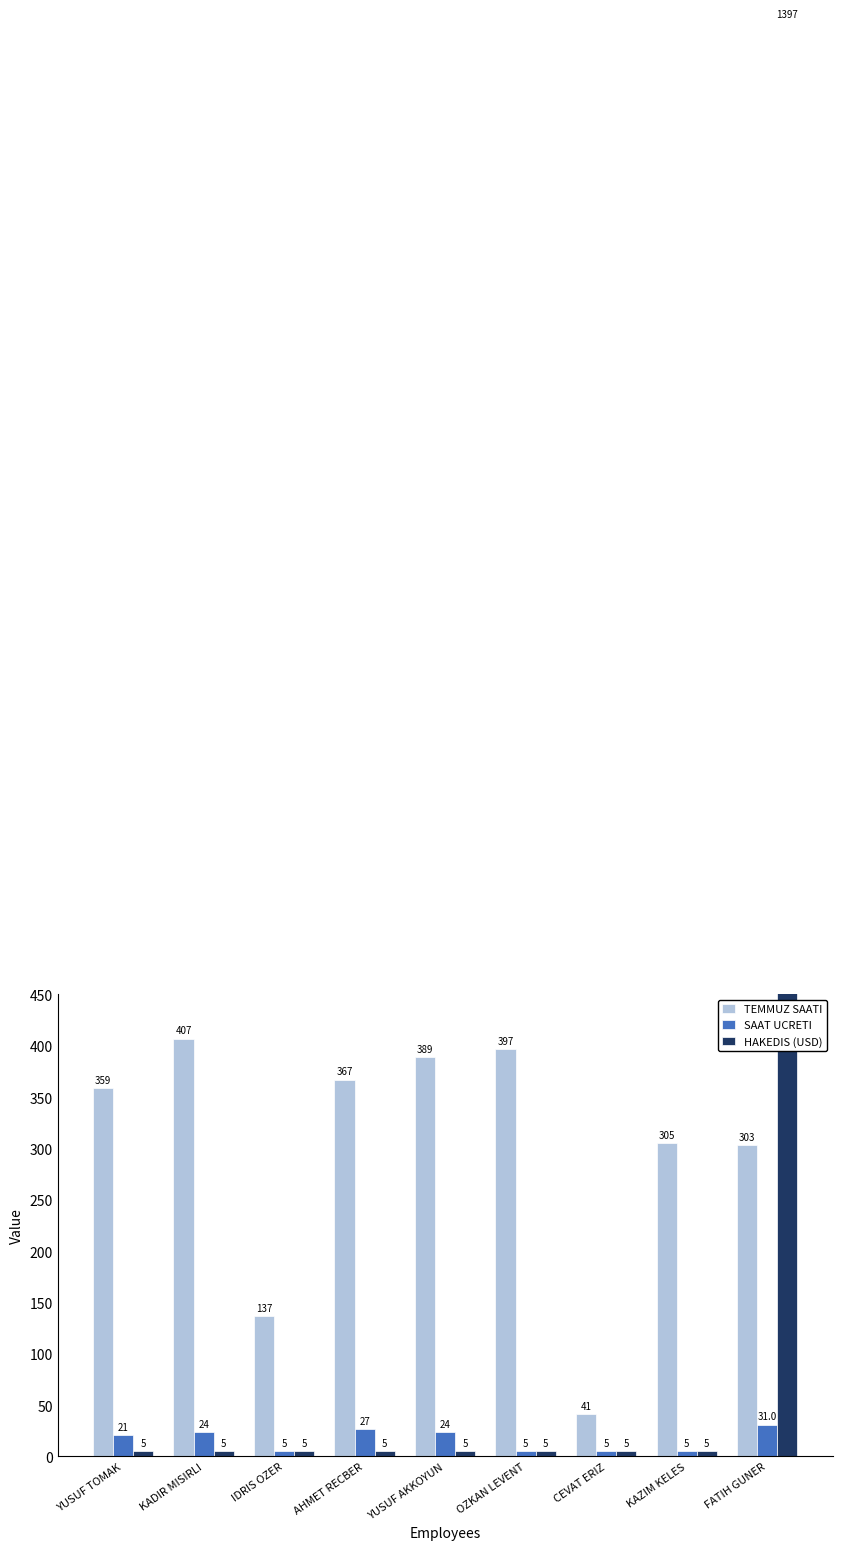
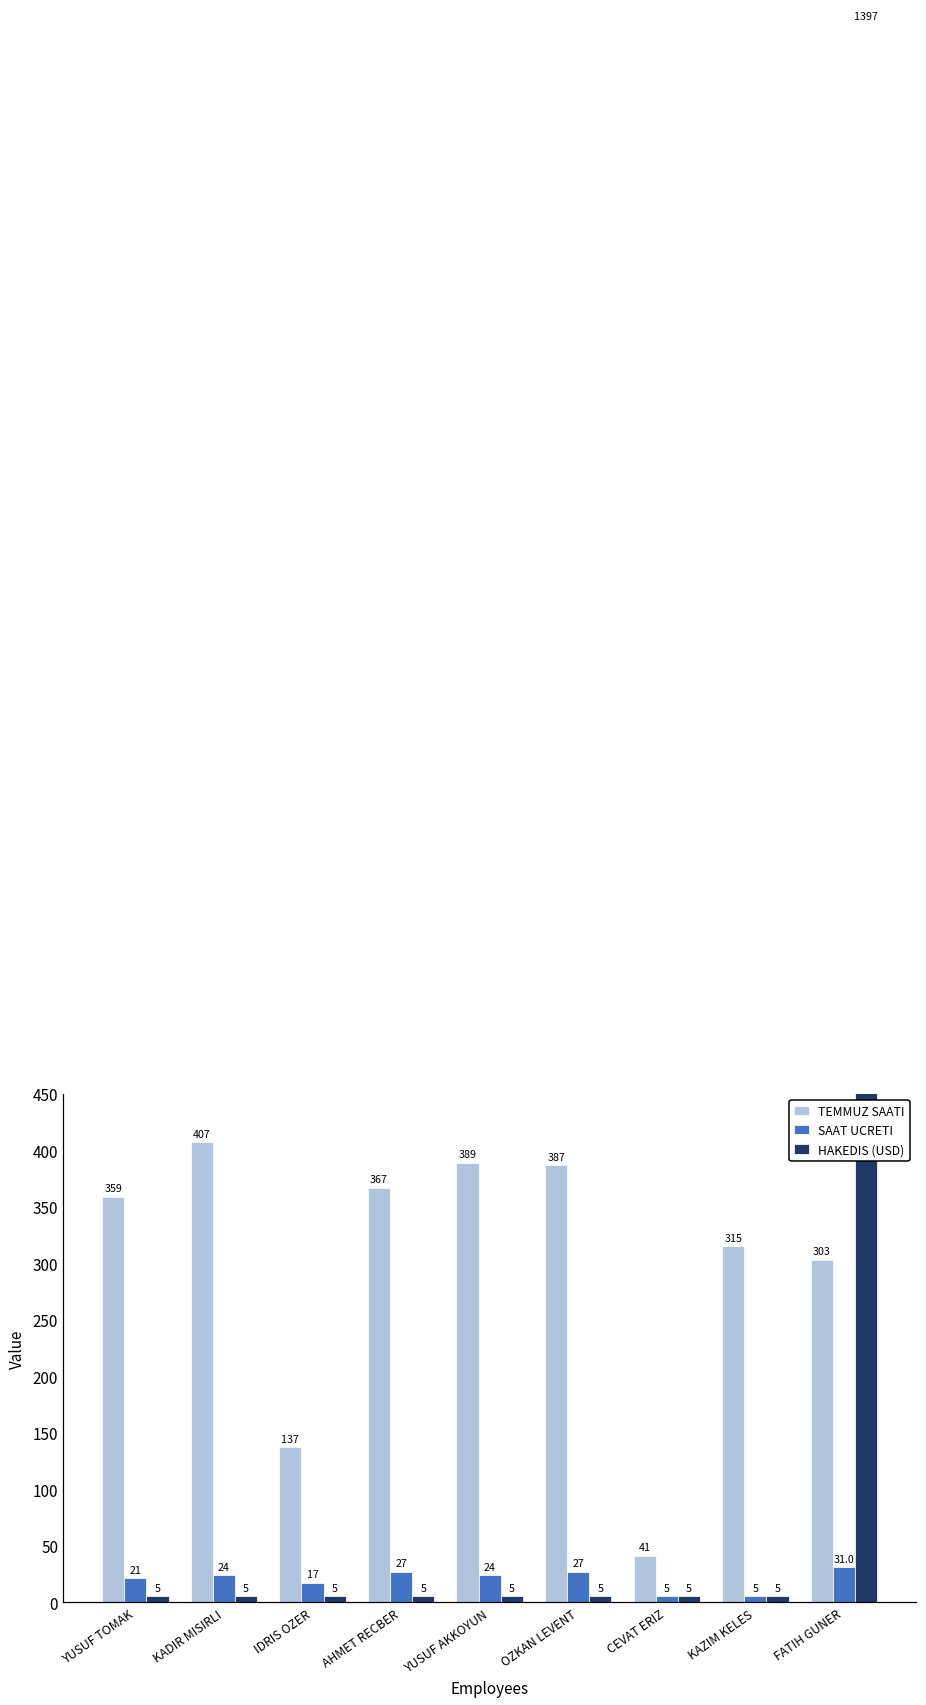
SAAT UCRETI, IDRIS OZER: 5 -> 17
TEMMUZ SAATI, OZKAN LEVENT: 397 -> 387
SAAT UCRETI, OZKAN LEVENT: 5 -> 27
TEMMUZ SAATI, KAZIM KELES: 305 -> 315
